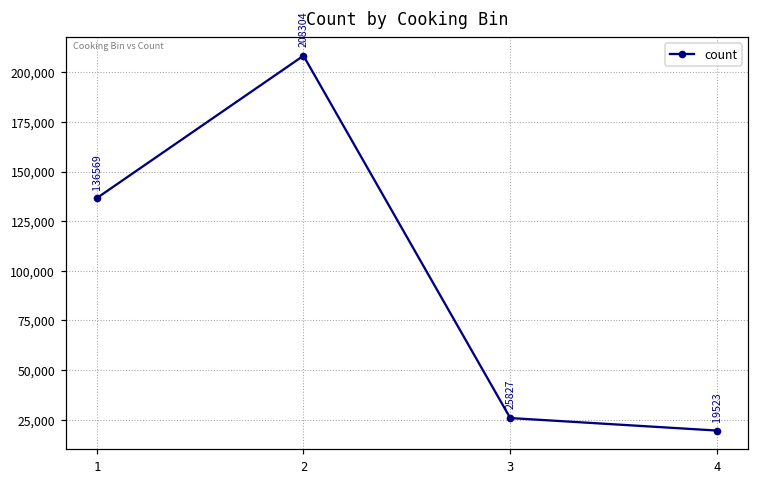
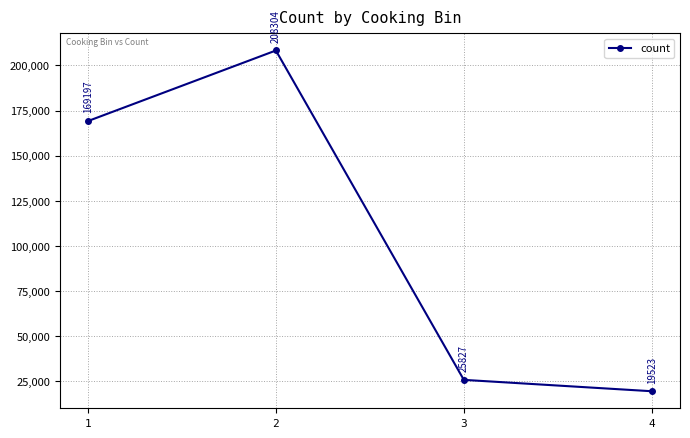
1: 136569 -> 169197
